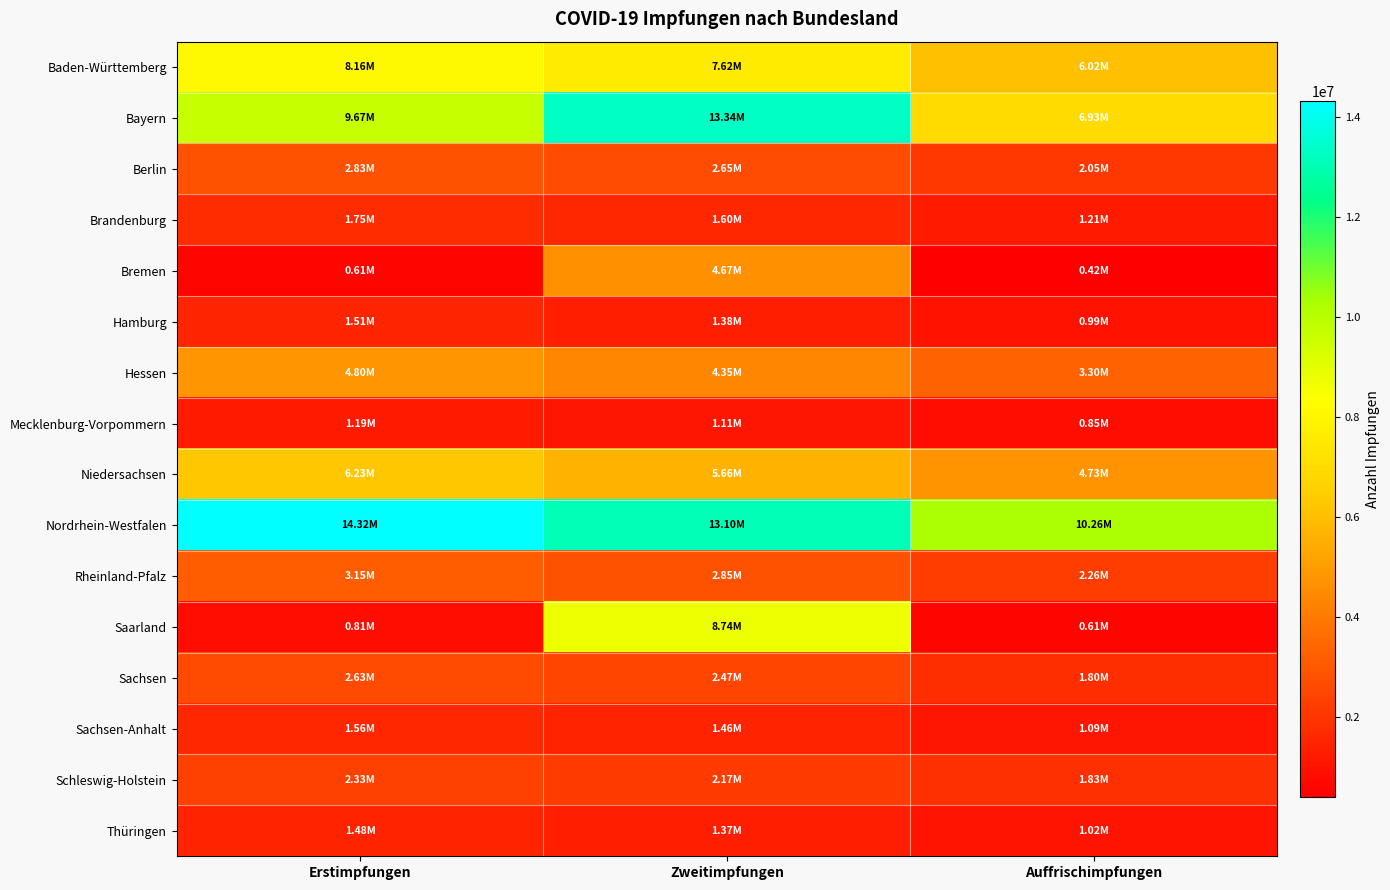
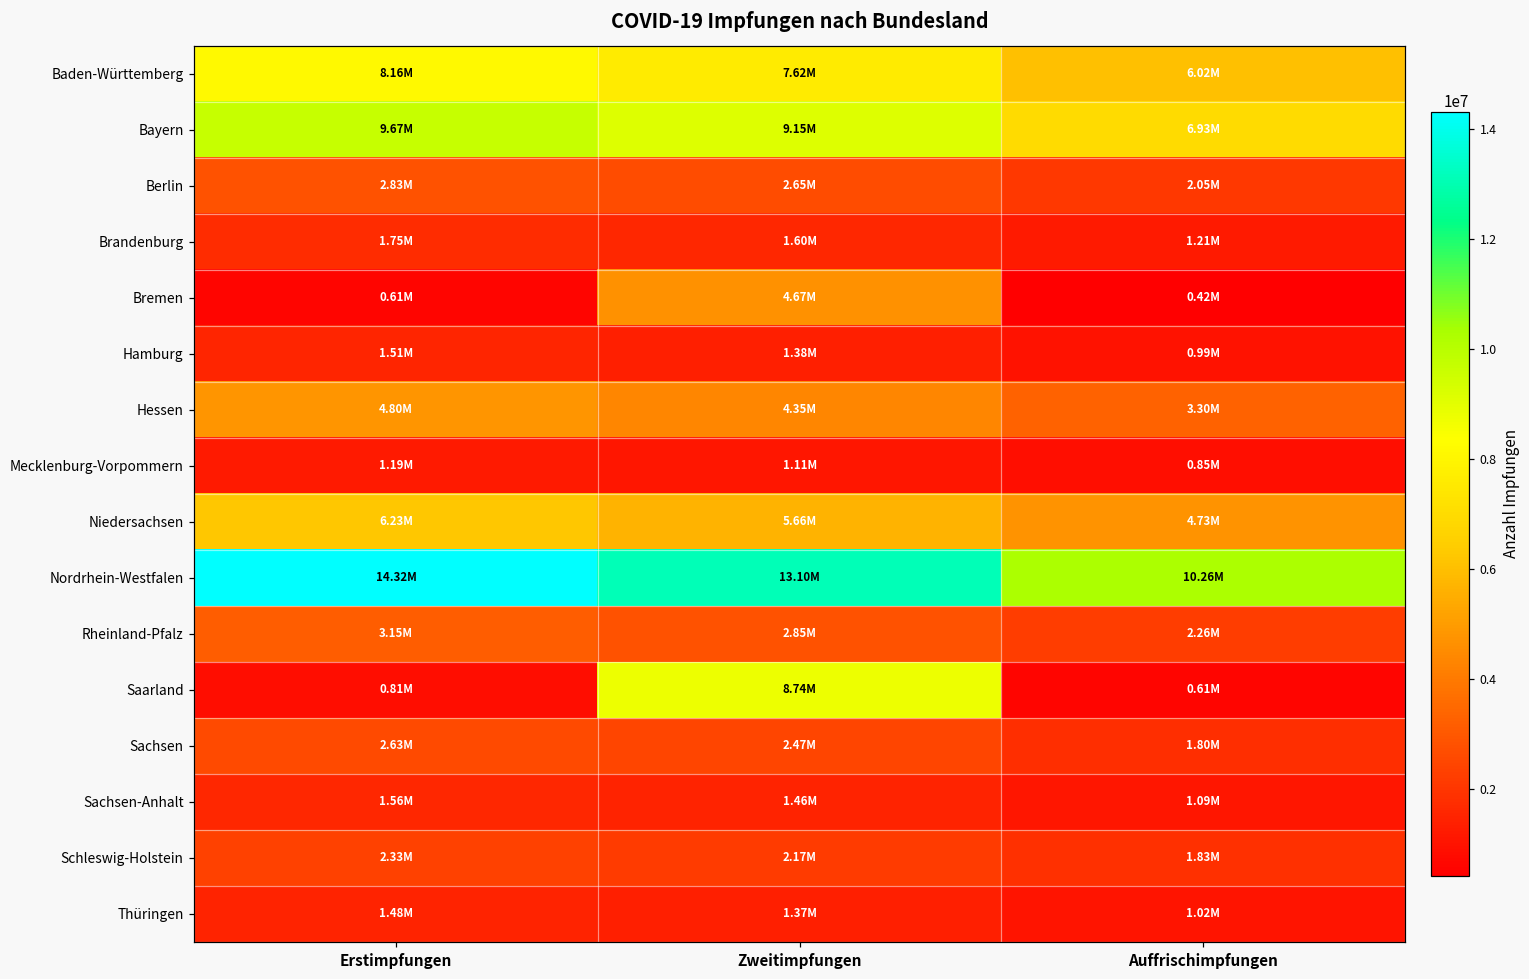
Bayern, Zweitimpfungen: 13.34M -> 9.15M
